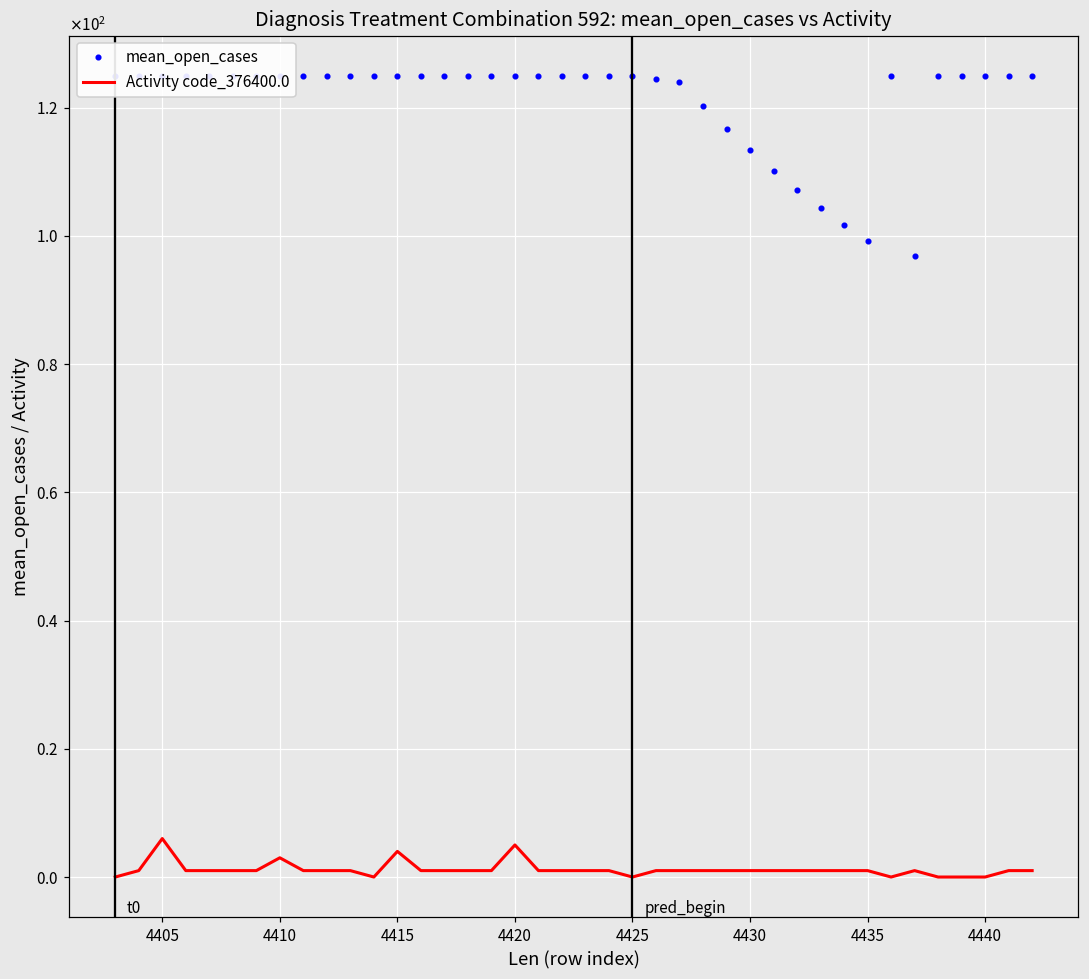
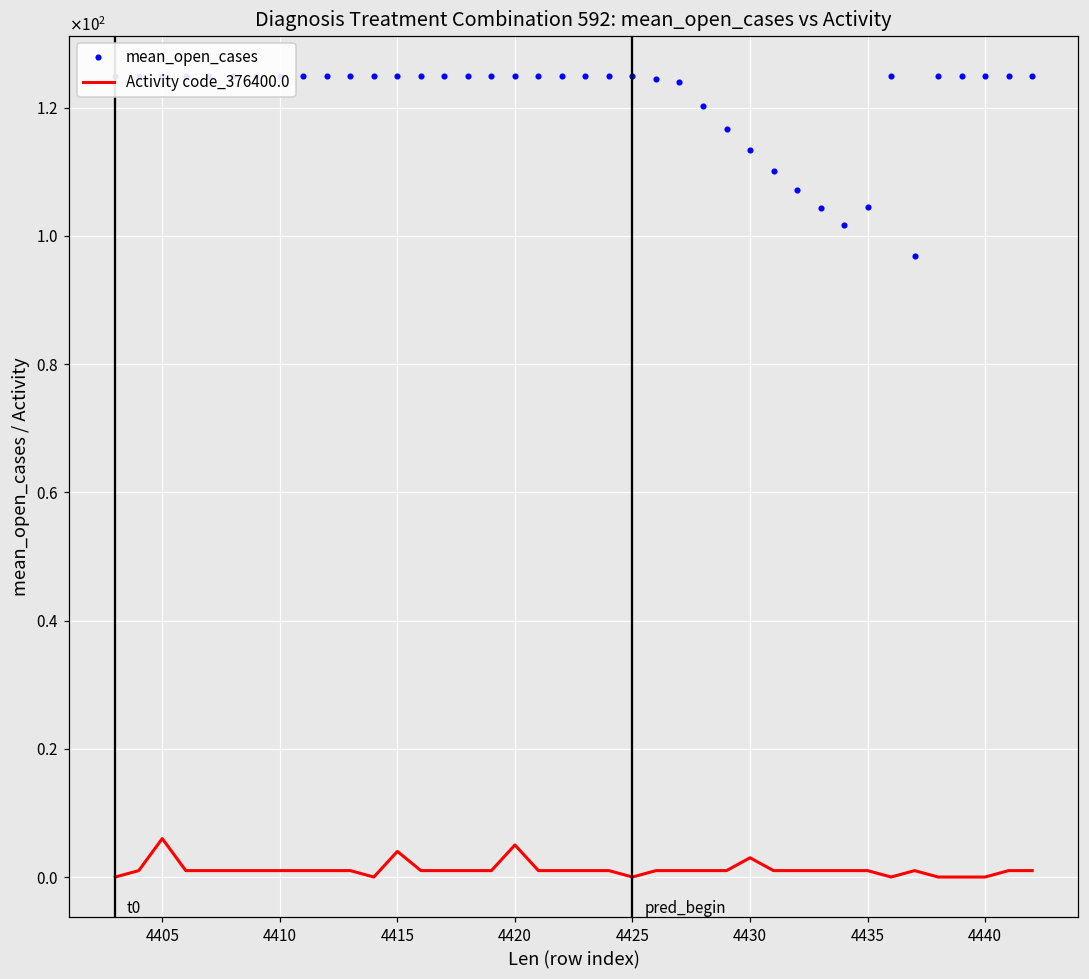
Activity code_376400.0, 4410: 3 -> 1
Activity code_376400.0, 4430: 1 -> 3
mean_open_cases, 4435: 99 -> 104
